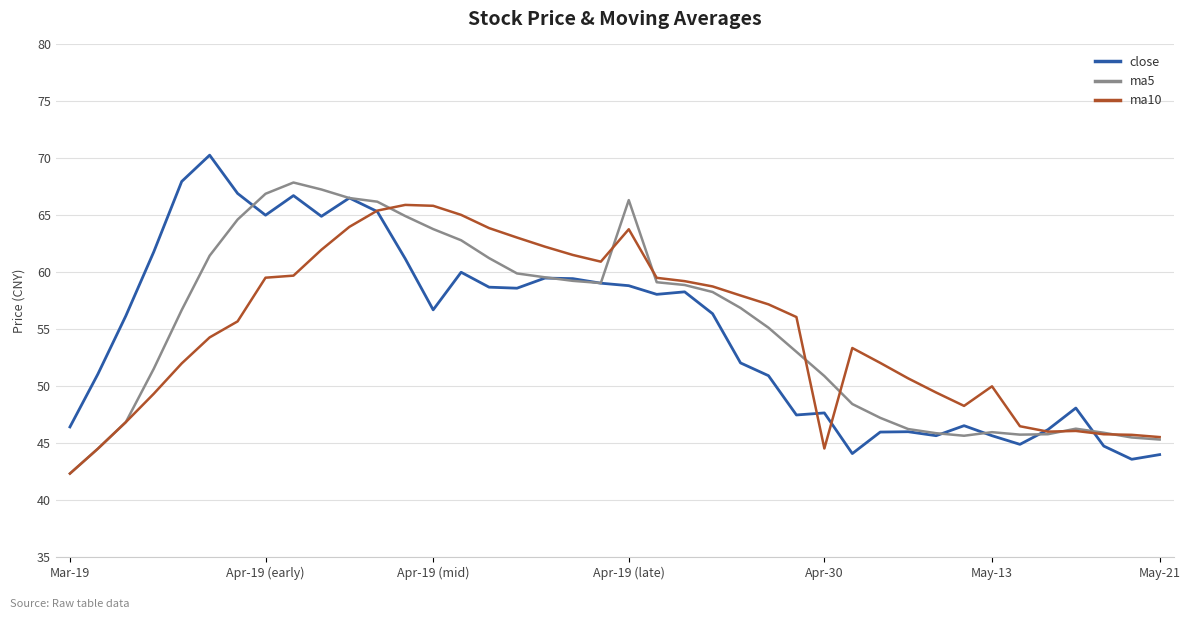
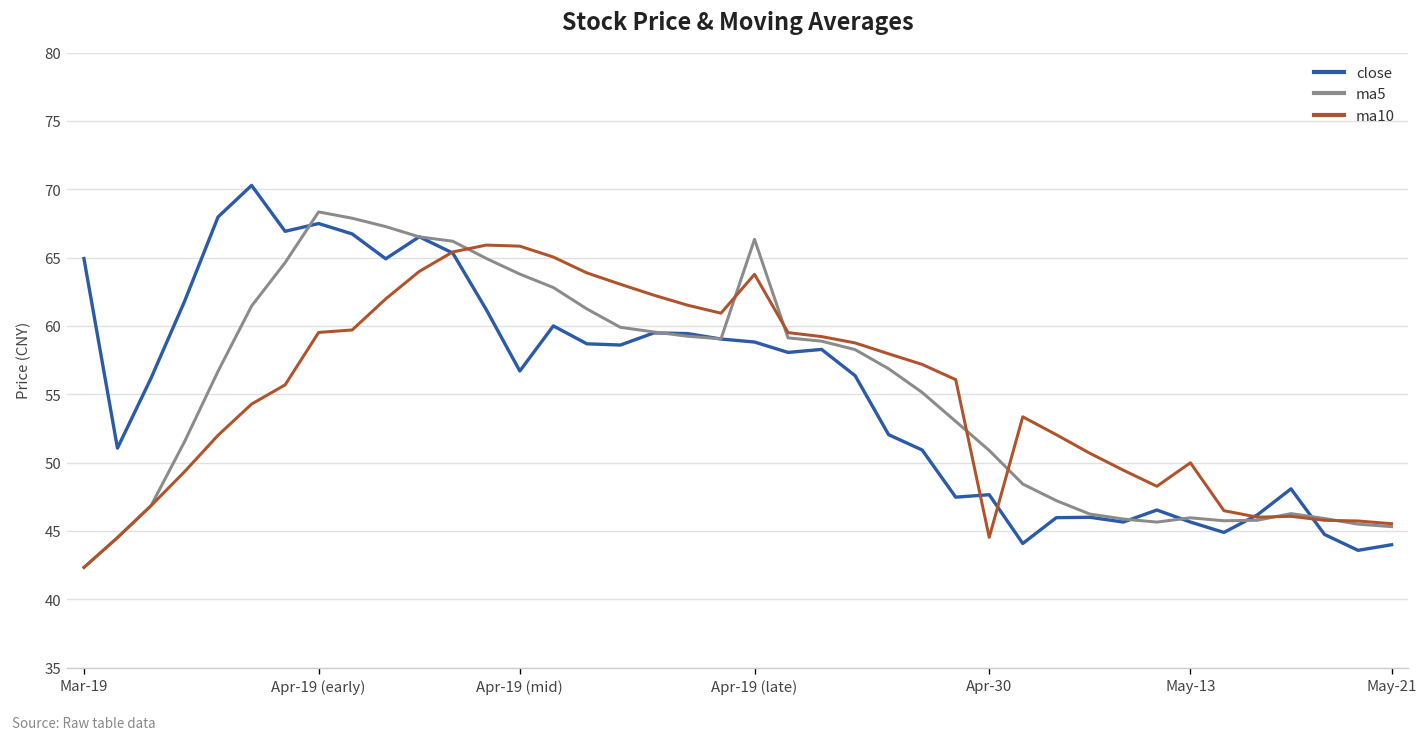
close, Mar-19: 46.4 -> 64.9
close, Apr-19 (early): 65.0 -> 67.5
ma5, Apr-19 (early): 66.9 -> 68.3
